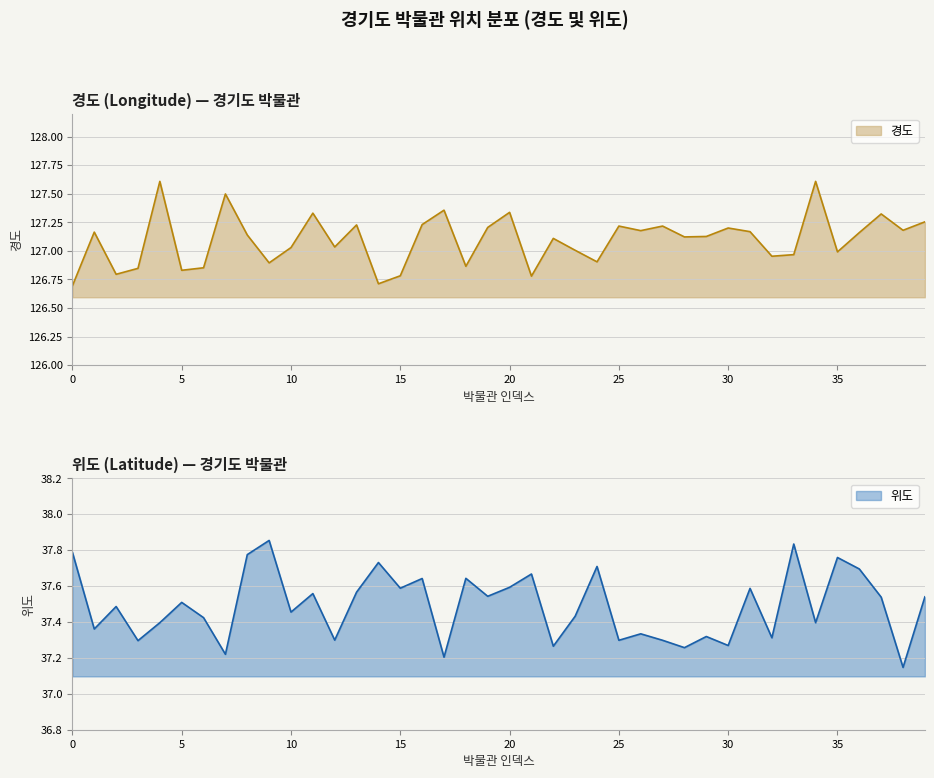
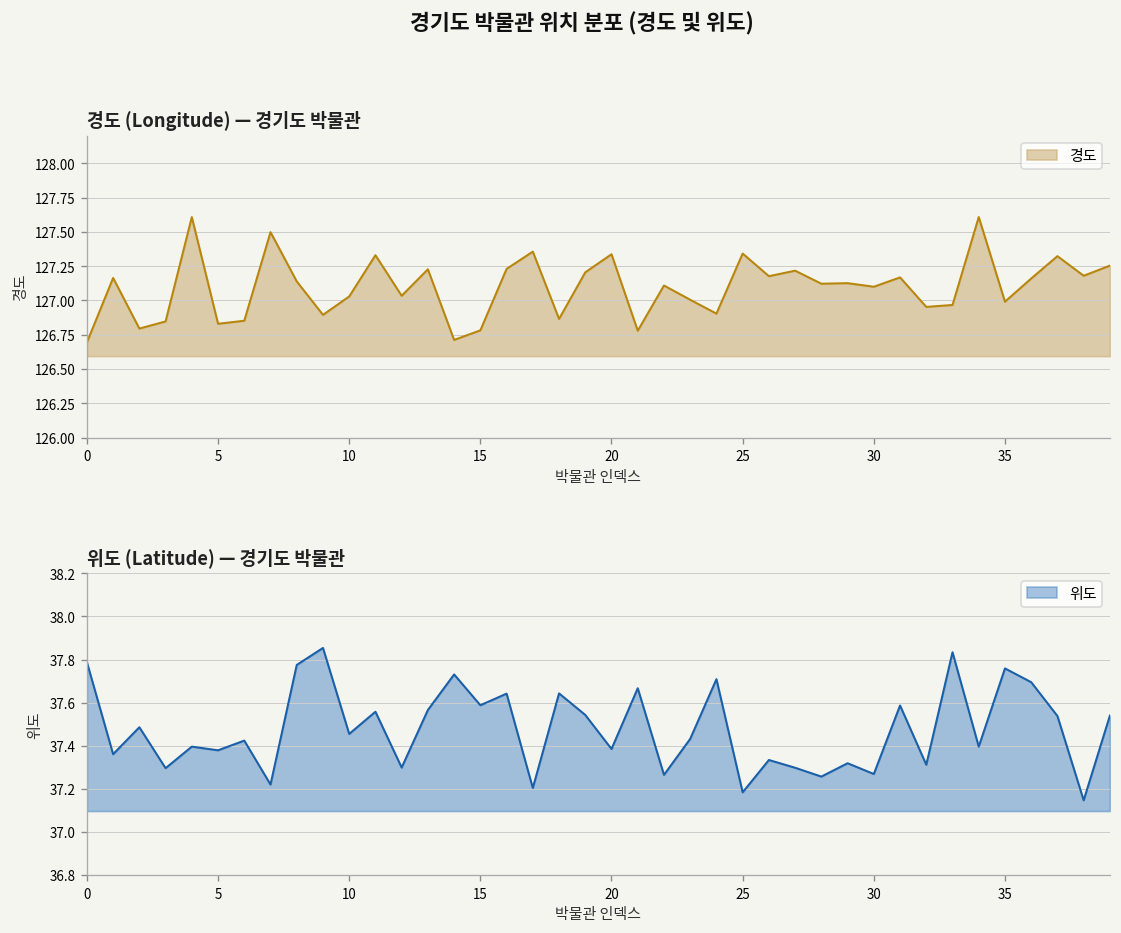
경도 (Longitude) — 경기도 박물관, 25: 127.22 -> 127.34
경도 (Longitude) — 경기도 박물관, 30: 127.2 -> 127.1
위도 (Latitude) — 경기도 박물관, 5: 37.51 -> 37.38
위도 (Latitude) — 경기도 박물관, 20: 37.59 -> 37.39
위도 (Latitude) — 경기도 박물관, 25: 37.30 -> 37.18
